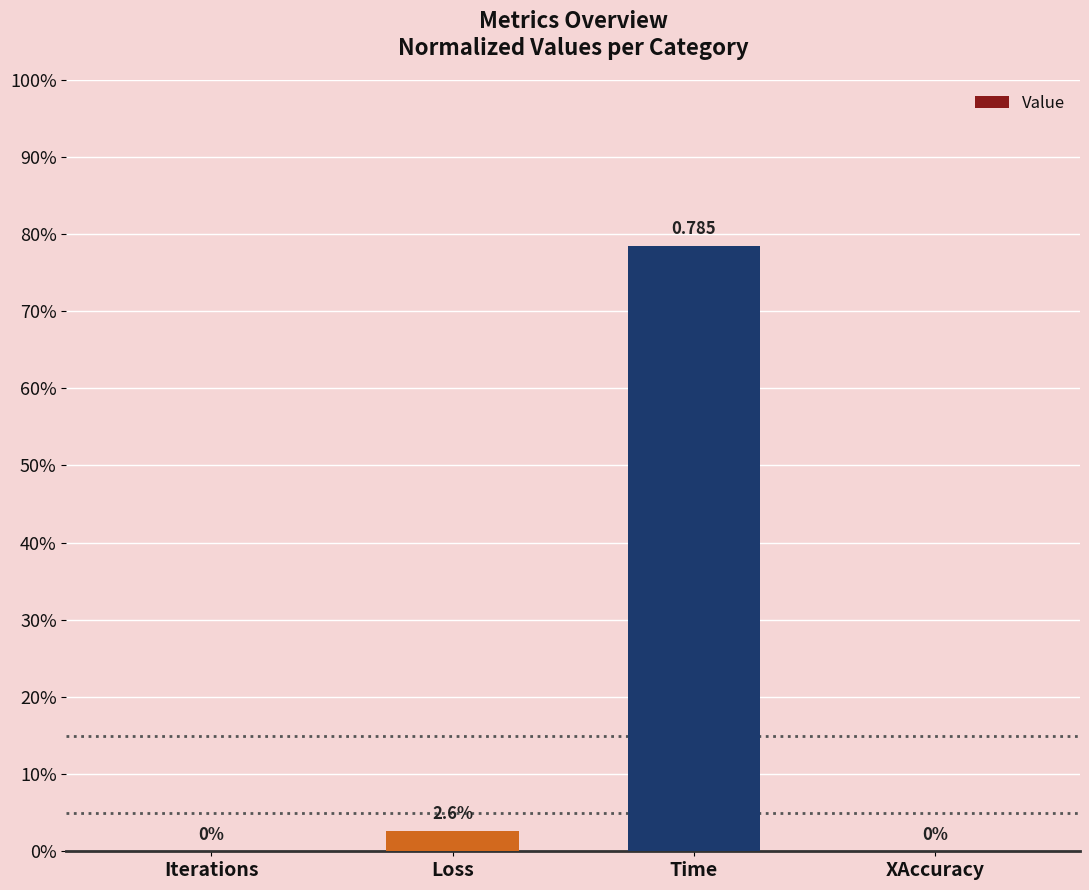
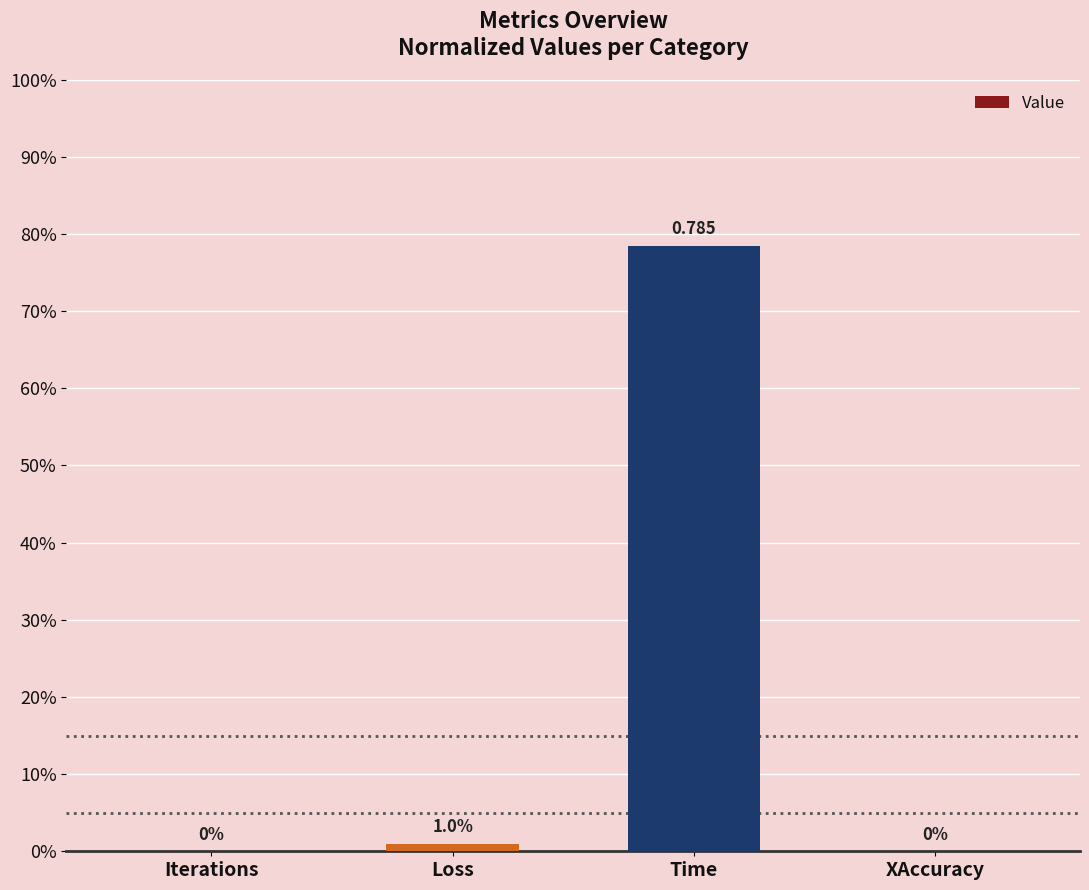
Loss: 2.6% -> 1.0%
